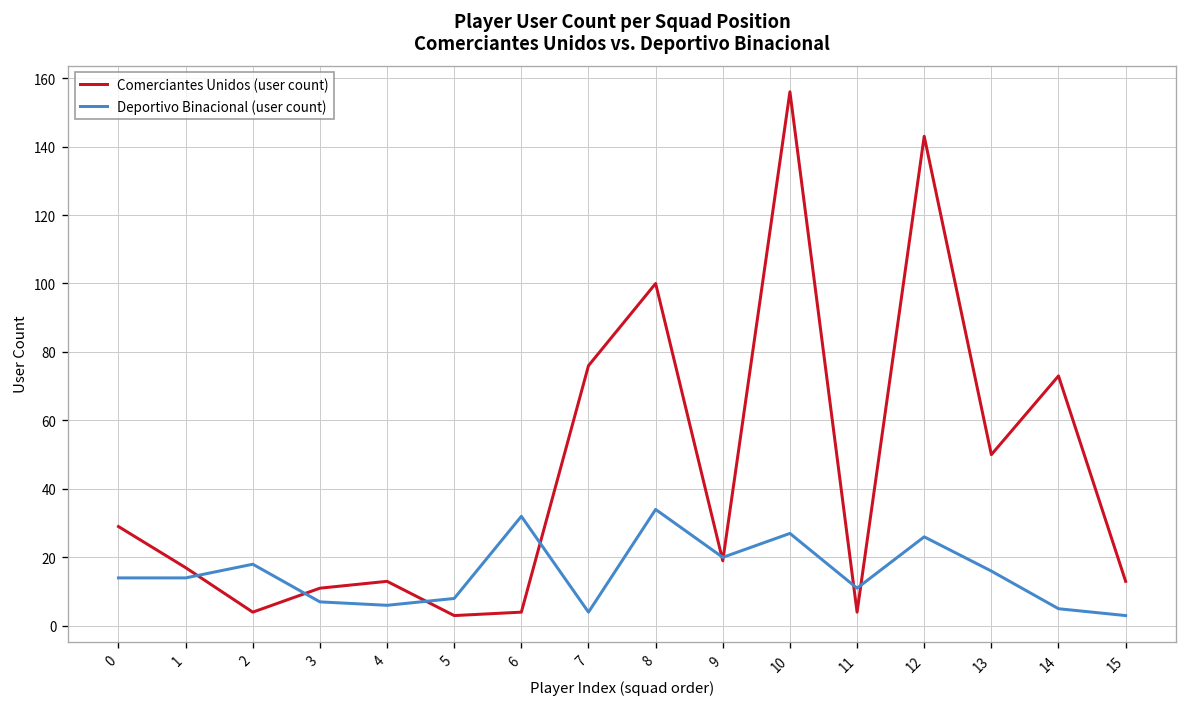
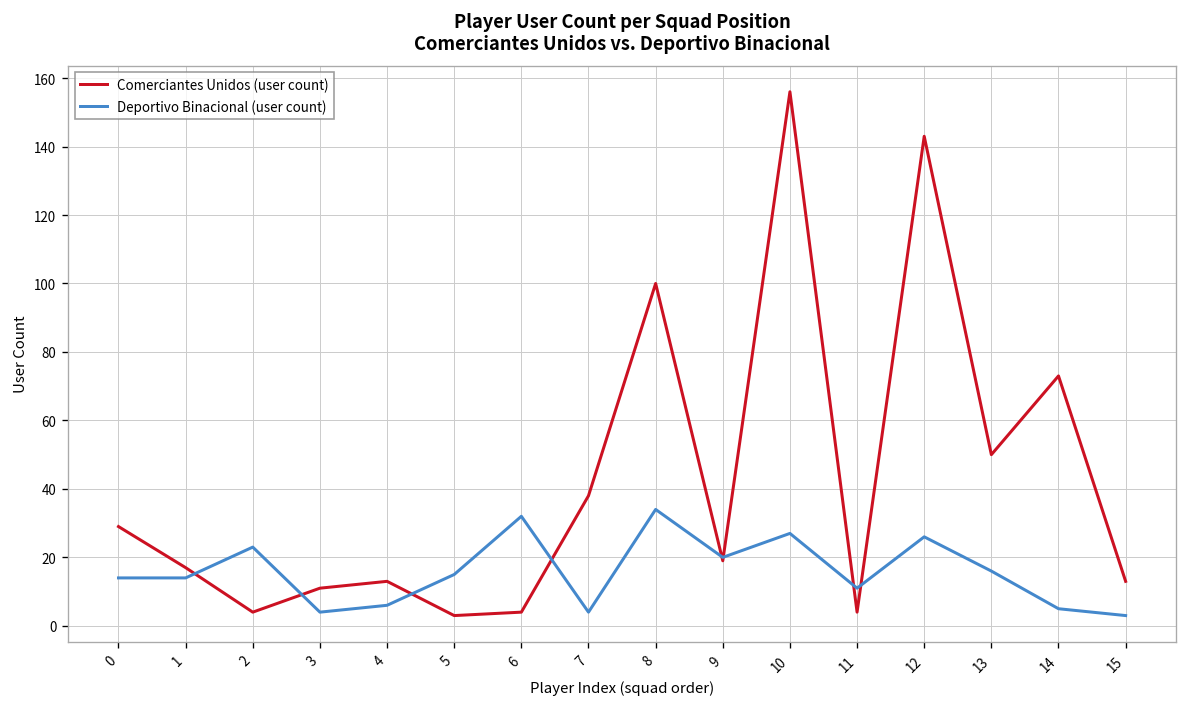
Deportivo Binacional (user count), 2: 18 -> 23
Deportivo Binacional (user count), 3: 7 -> 4
Deportivo Binacional (user count), 5: 8 -> 15
Comerciantes Unidos (user count), 7: 76 -> 38
